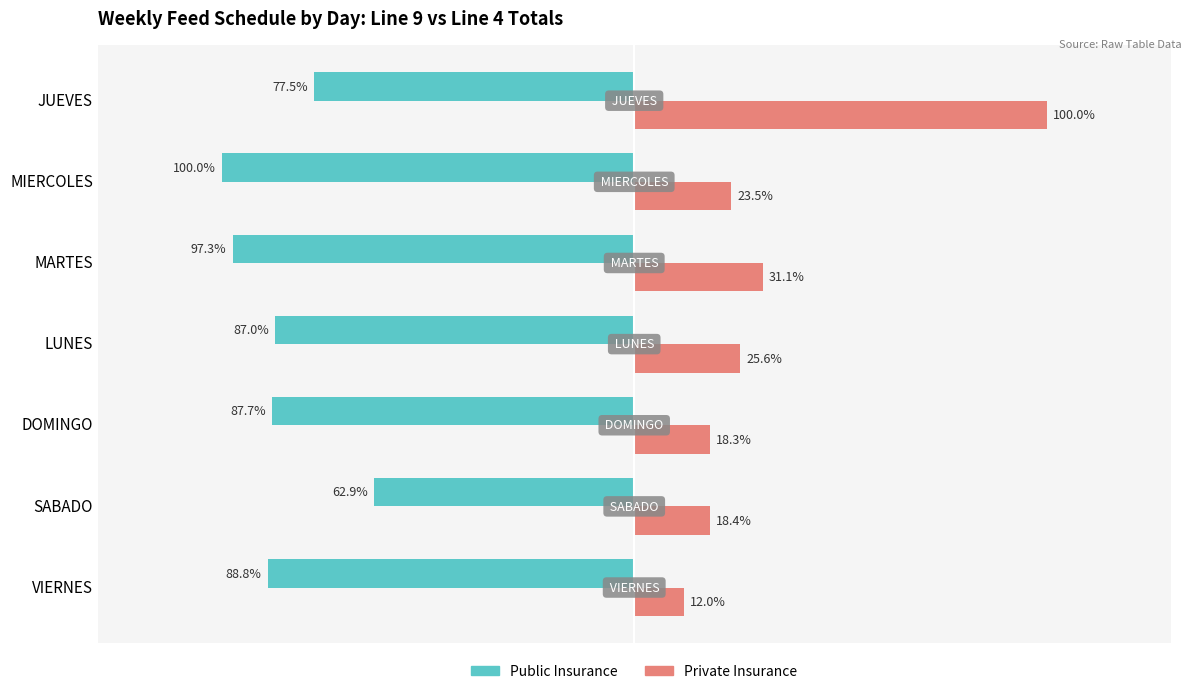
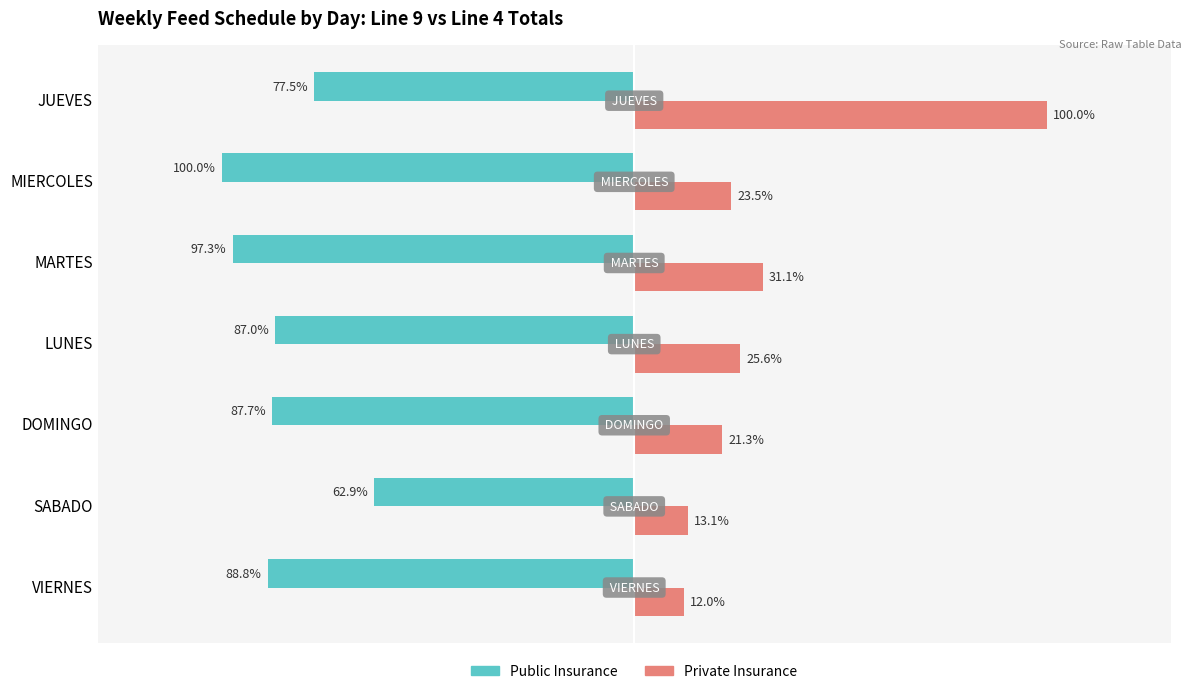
Private Insurance, DOMINGO: 18.3% -> 21.3%
Private Insurance, SABADO: 18.4% -> 13.1%
